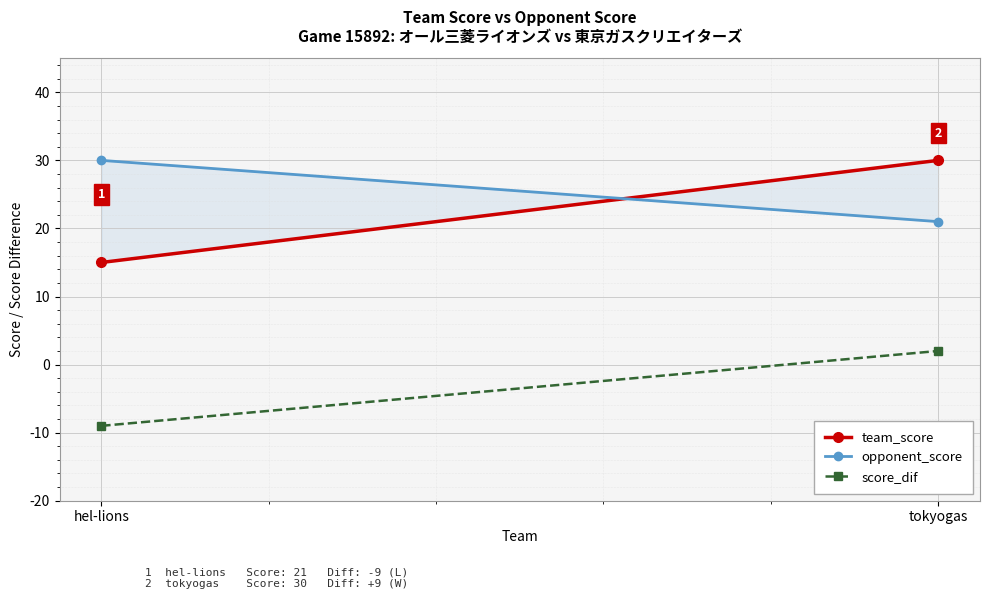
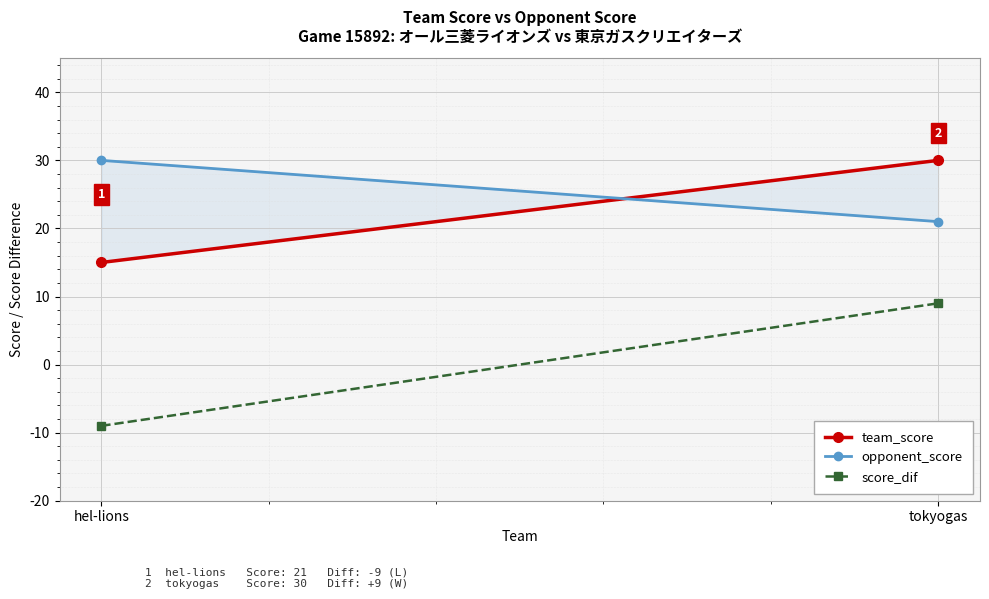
score_dif, tokyogas: 2 -> 9
